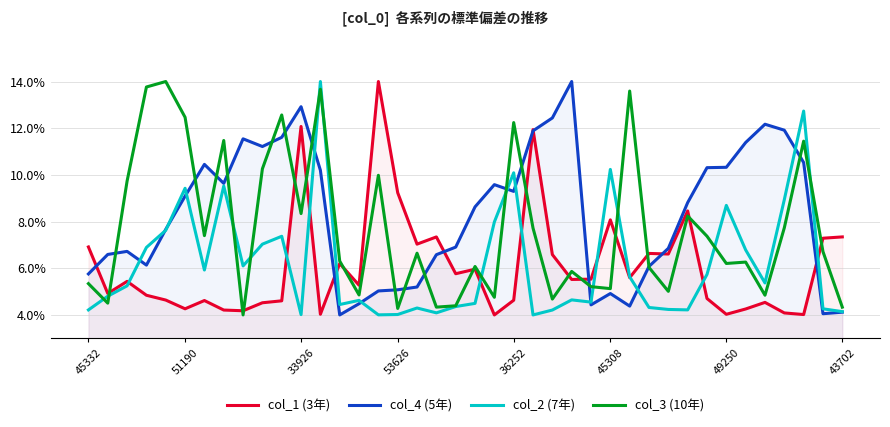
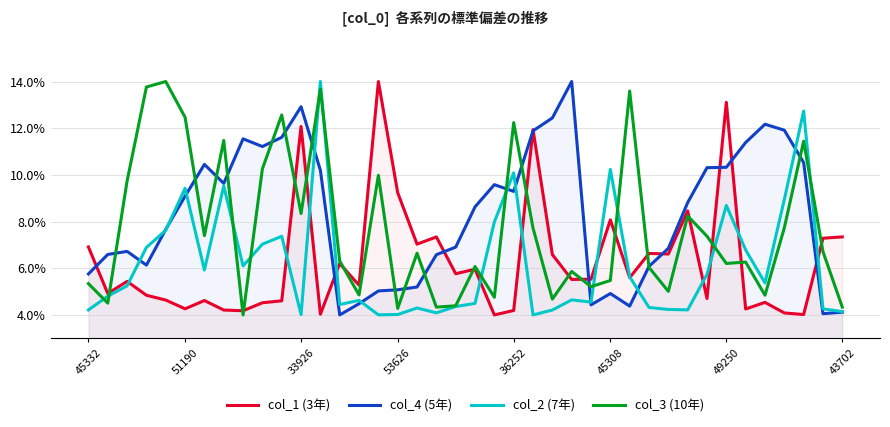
col_1 (3年), 36252: 4.6% -> 4.2%
col_3 (10年), 45308: 5.1% -> 5.5%
col_1 (3年), 49250: 4.0% -> 13.1%
